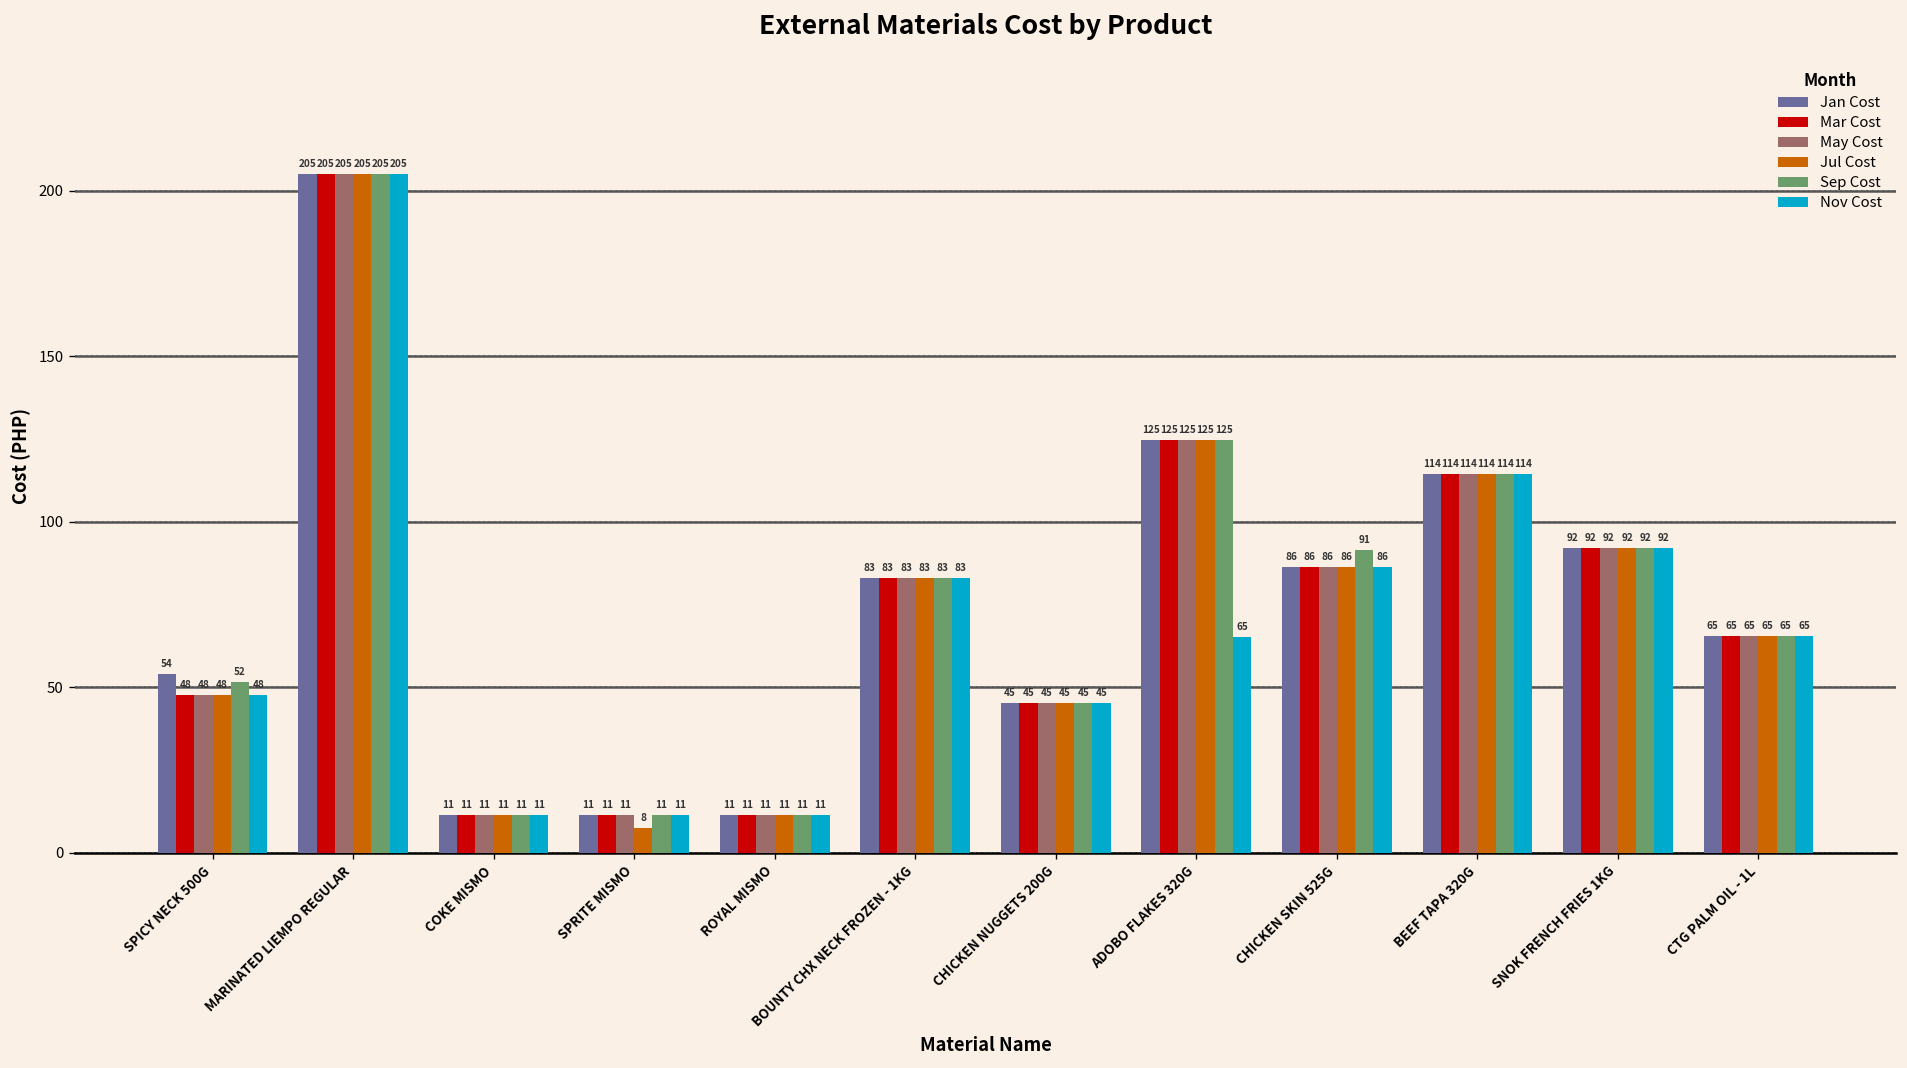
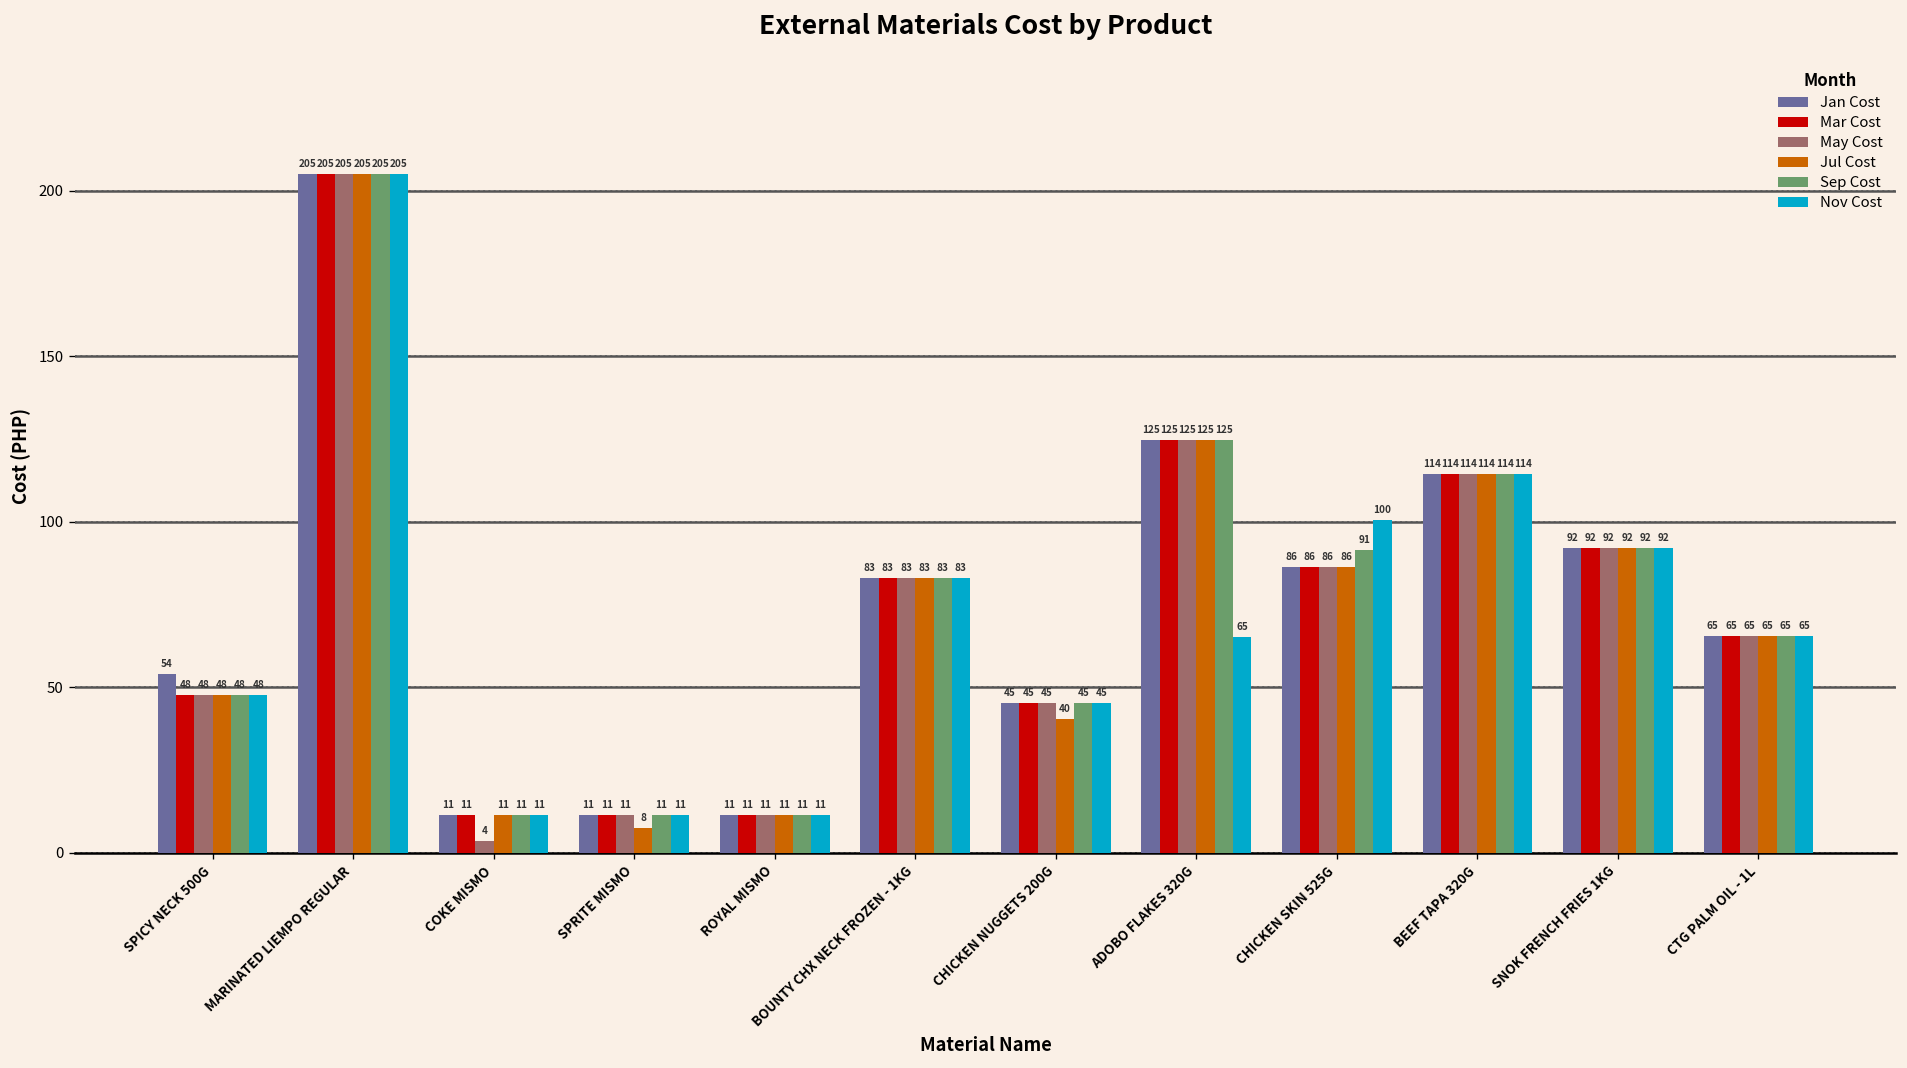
Sep Cost, SPICY NECK 500G: 52 -> 48
May Cost, COKE MISMO: 11 -> 4
Jul Cost, CHICKEN NUGGETS 200G: 45 -> 40
Nov Cost, CHICKEN SKIN 525G: 86 -> 100
